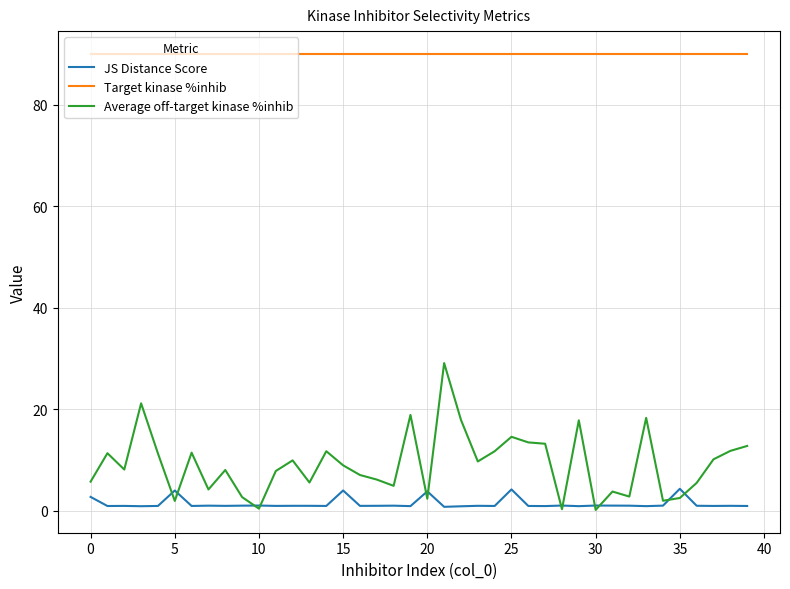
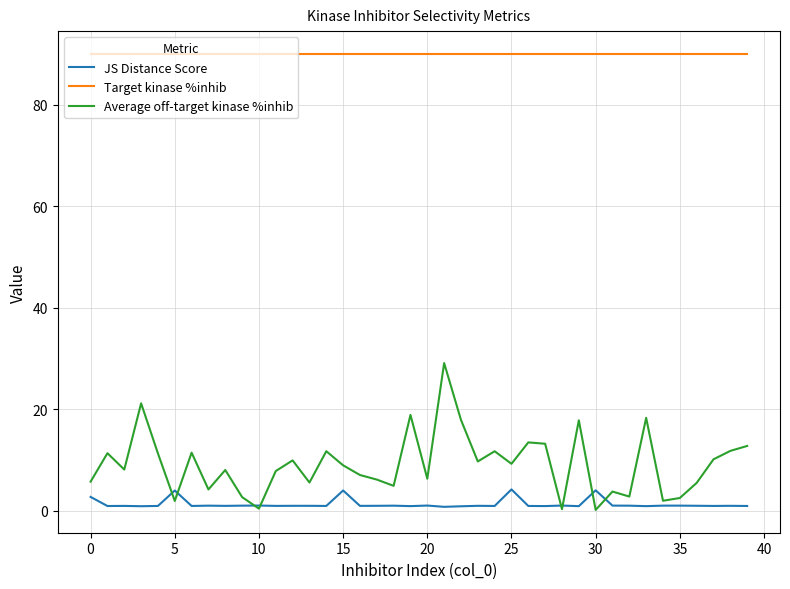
JS Distance Score, 20: 4 -> 1
Average off-target kinase %inhib, 20: 2 -> 6
Average off-target kinase %inhib, 25: 15 -> 9
JS Distance Score, 30: 1 -> 4
JS Distance Score, 35: 4 -> 1
